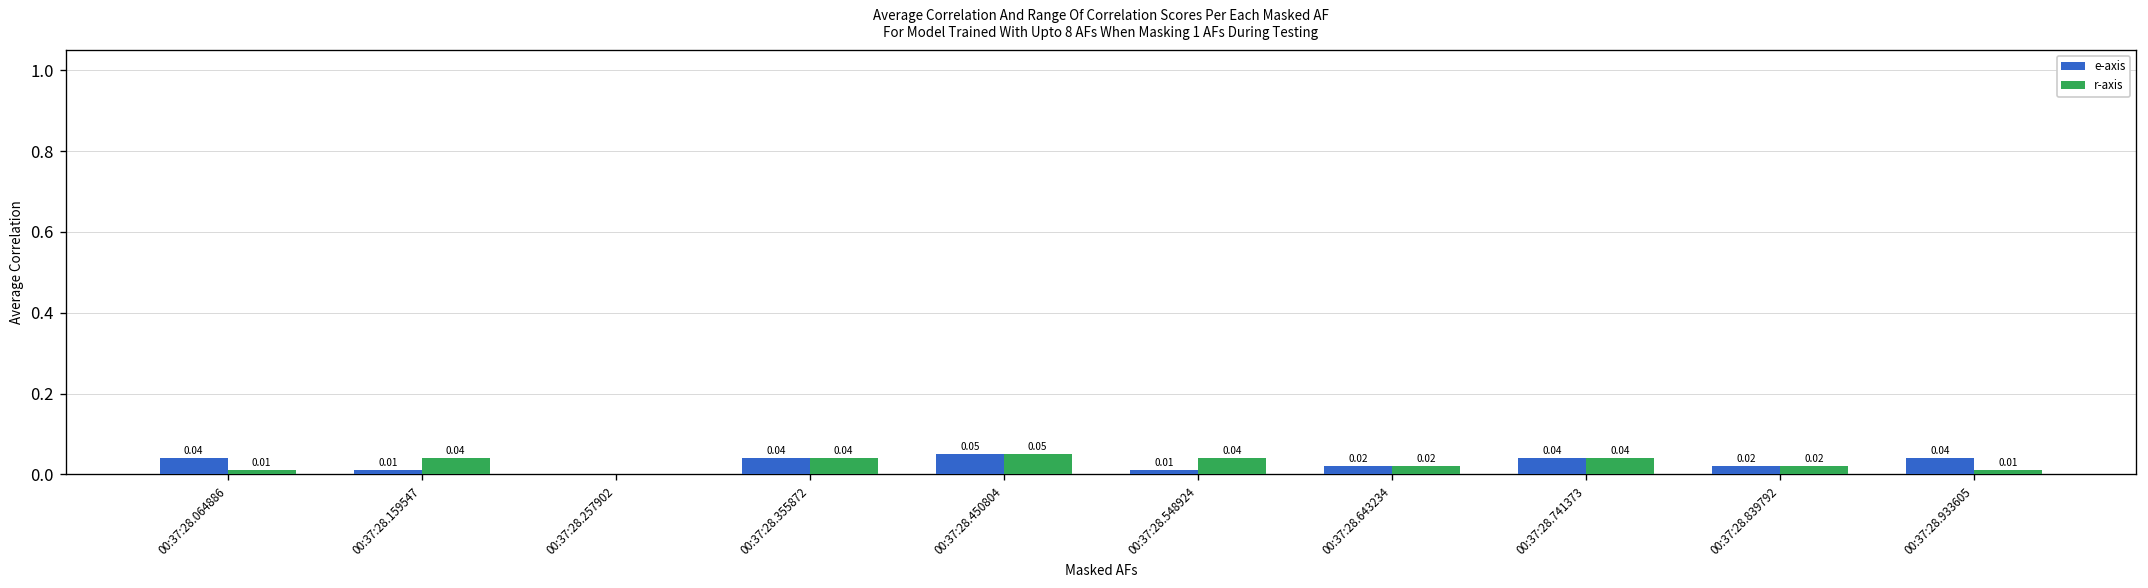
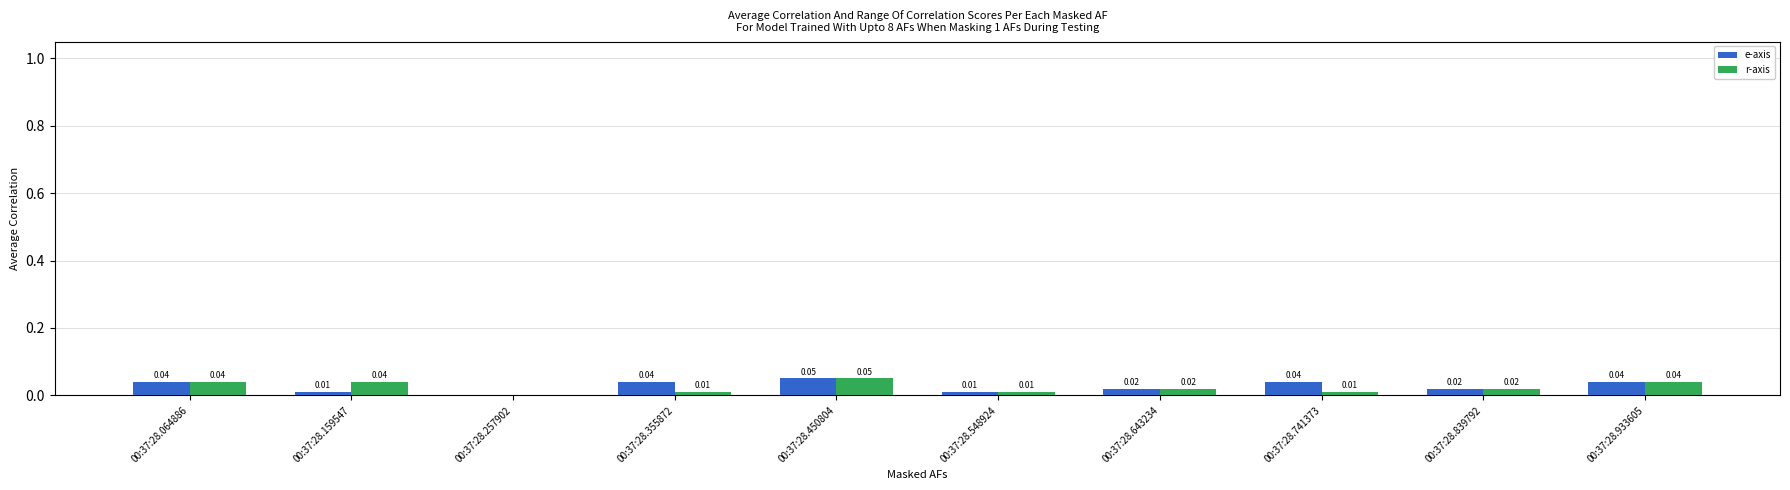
r-axis, 00:37:28.064886: 0.01 -> 0.04
r-axis, 00:37:28.355872: 0.04 -> 0.01
r-axis, 00:37:28.548924: 0.04 -> 0.01
r-axis, 00:37:28.741373: 0.04 -> 0.01
r-axis, 00:37:28.933605: 0.01 -> 0.04
